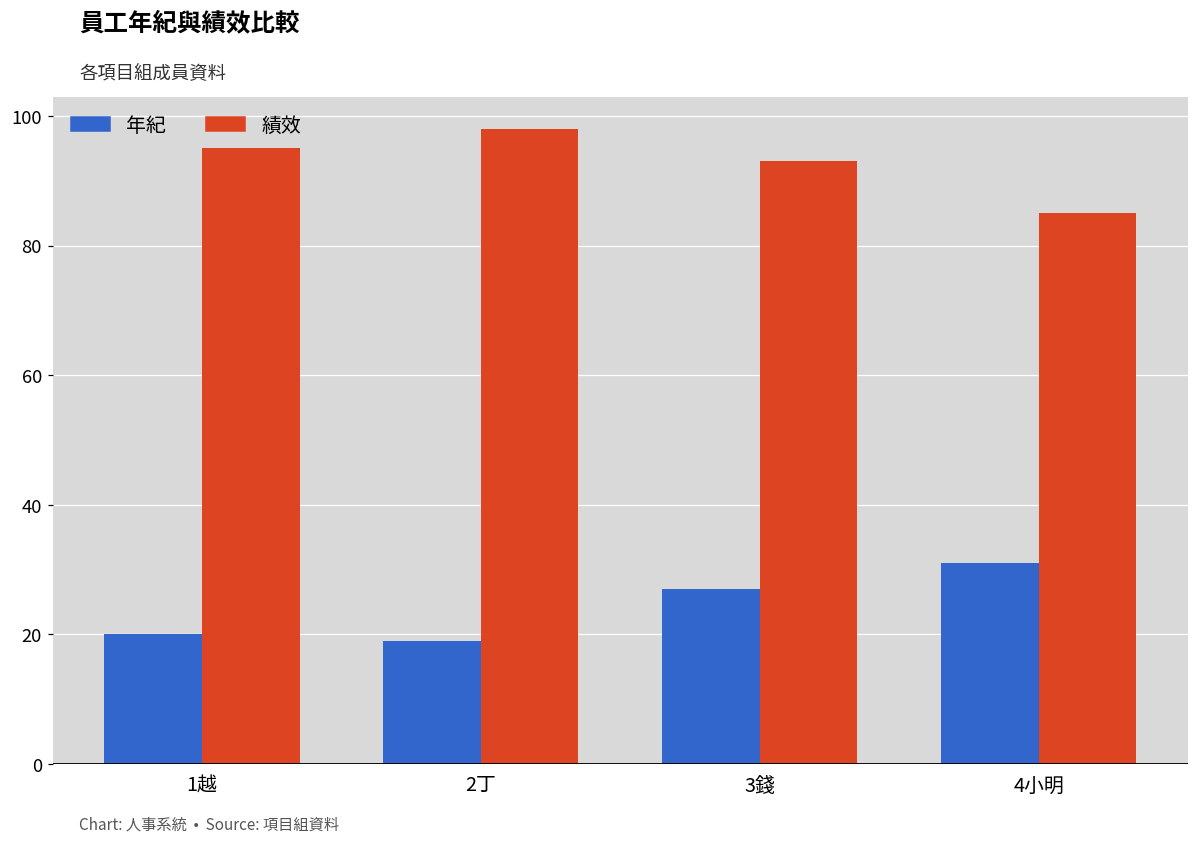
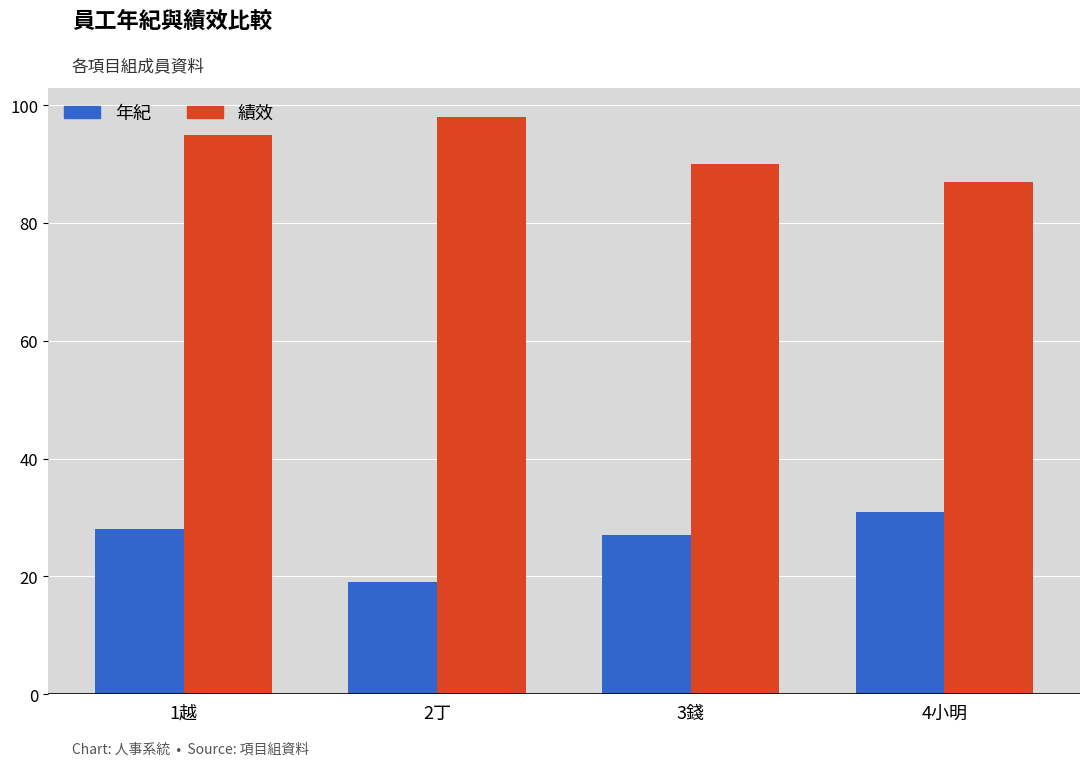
年紀, 1越: 20 -> 28
績效, 3錢: 93 -> 90
績效, 4小明: 85 -> 87
